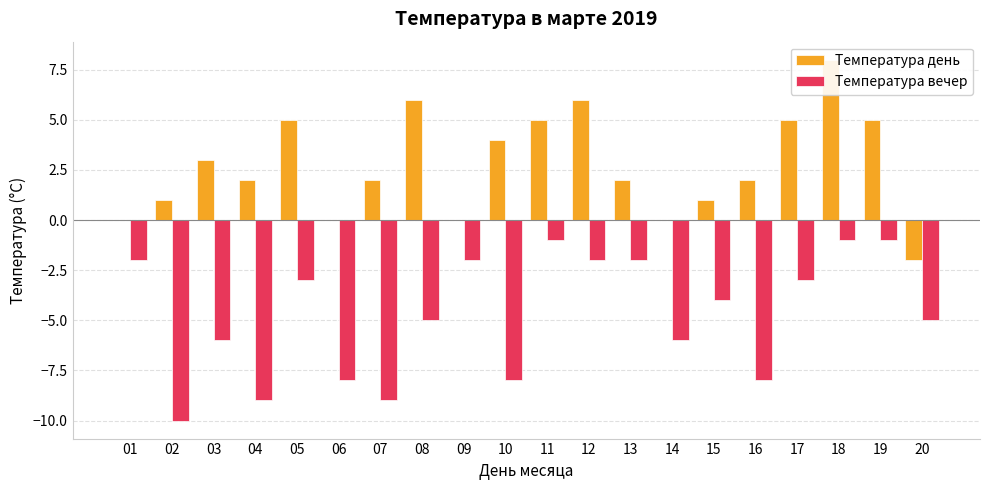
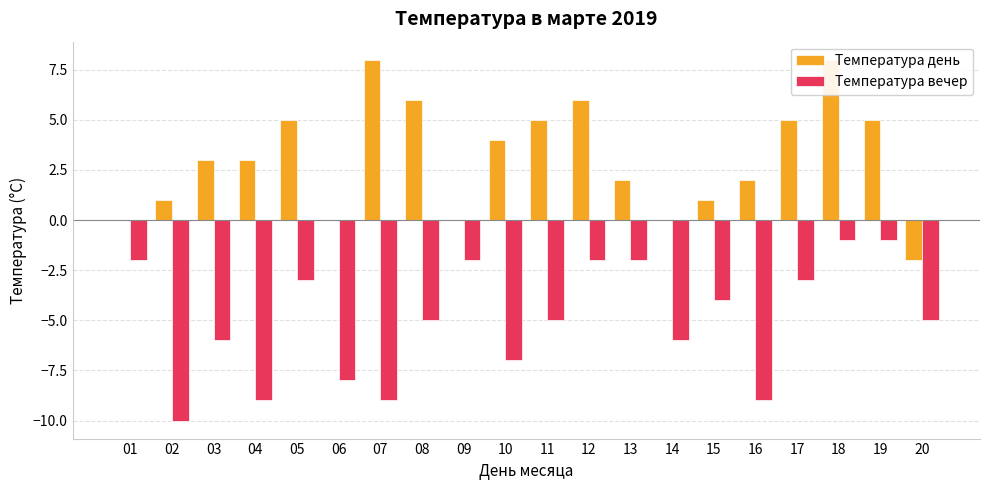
Температура день, 04: 2 -> 3
Температура день, 07: 2 -> 8
Температура вечер, 10: -8 -> -7
Температура вечер, 11: -1 -> -5
Температура вечер, 16: -8 -> -9
